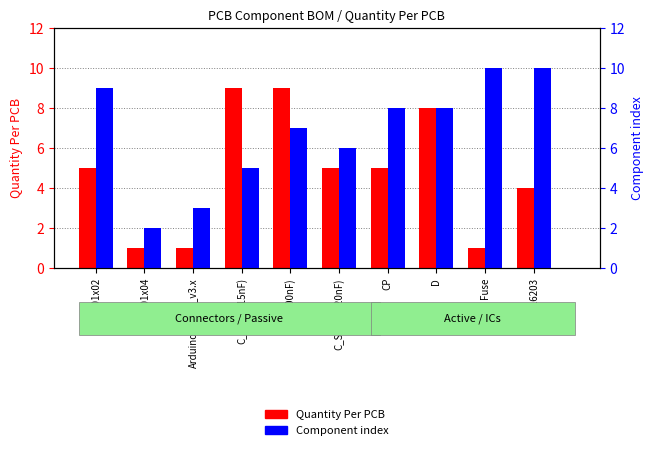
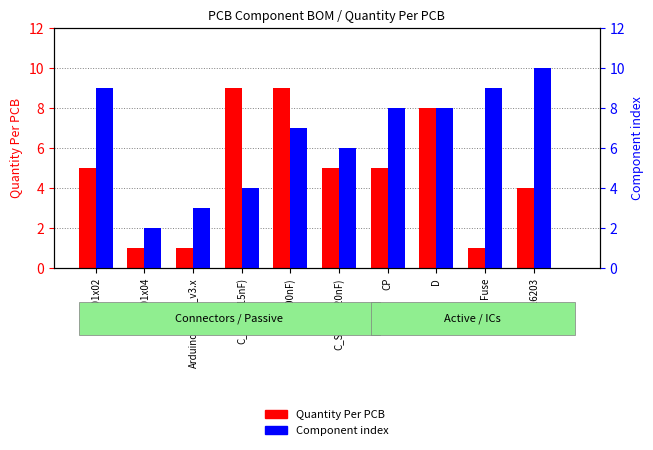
Component index, C_Small(15nF): 5 -> 4
Component index, Fuse: 10 -> 9
